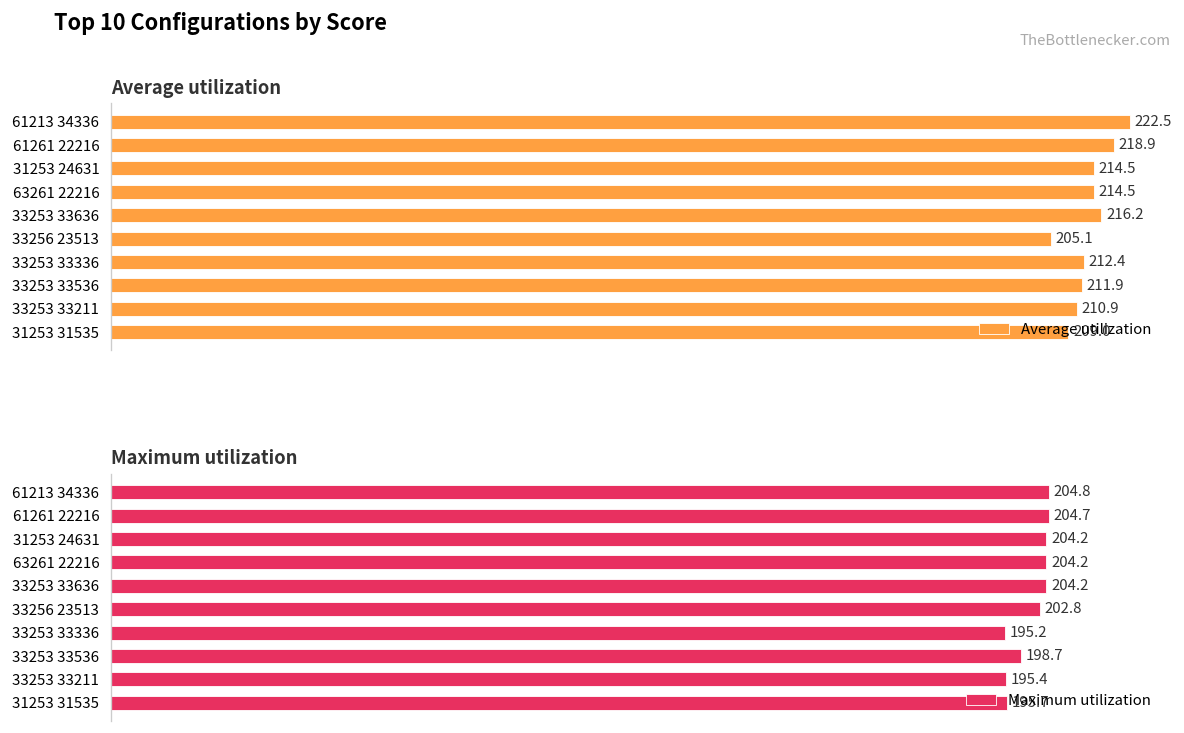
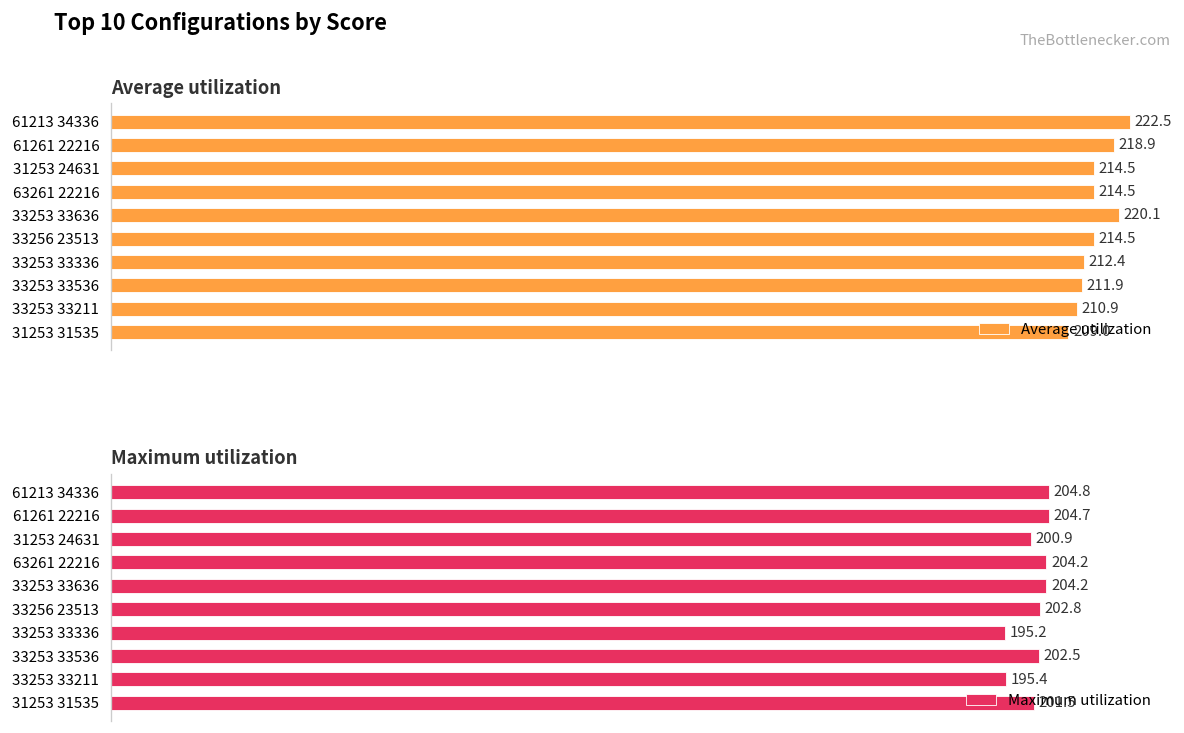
Average utilization, 33253 33636: 216.2 -> 220.1
Average utilization, 33256 23513: 205.1 -> 214.5
Maximum utilization, 31253 24631: 204.2 -> 200.9
Maximum utilization, 33253 33536: 198.7 -> 202.5
Maximum utilization, 31253 31535: 195.7 -> 201.5
